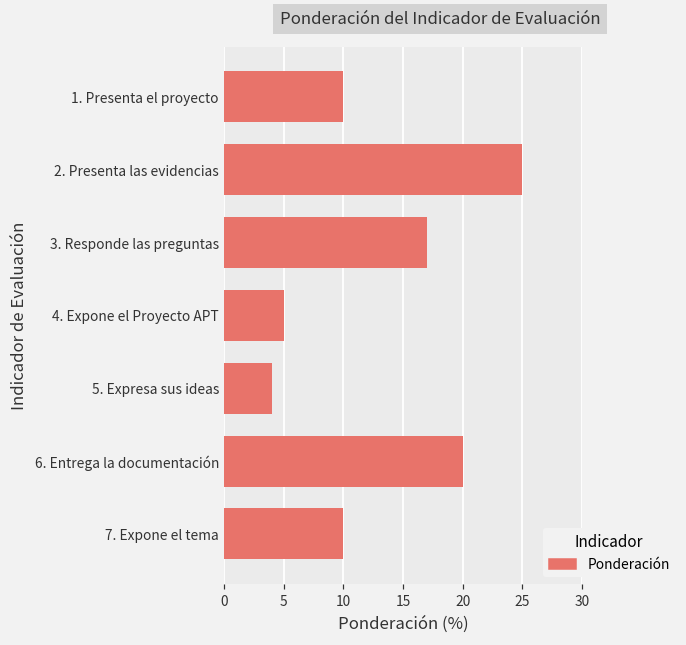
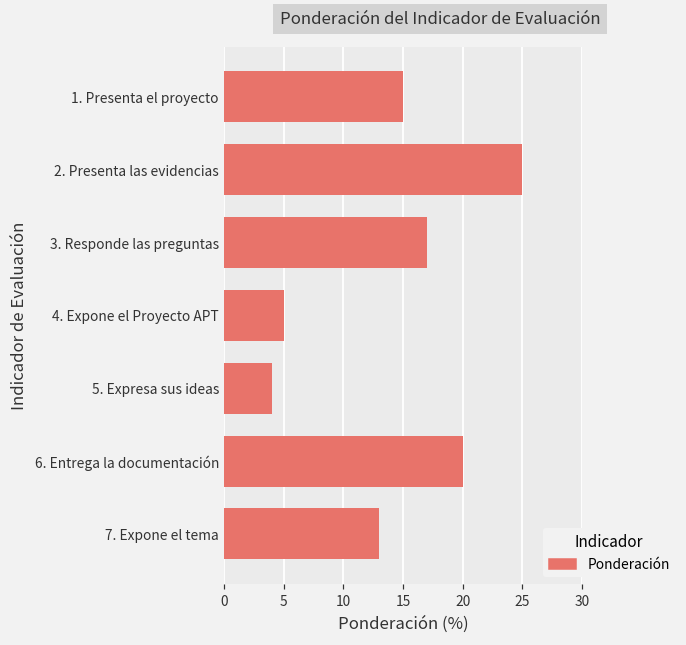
1. Presenta el proyecto: 10 -> 15
7. Expone el tema: 10 -> 13
